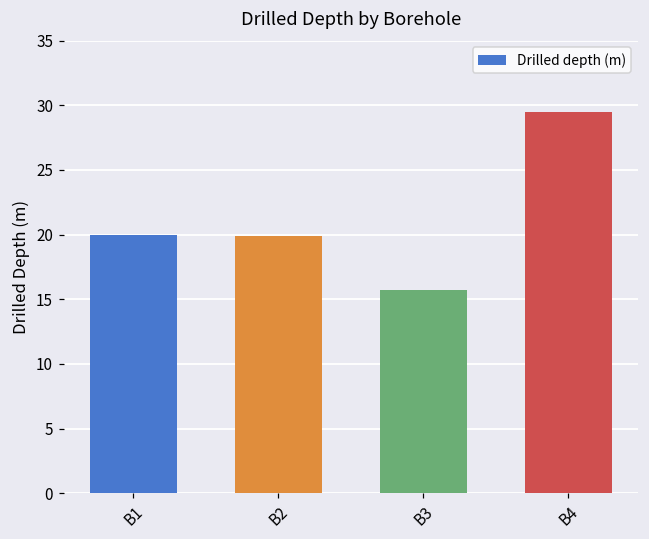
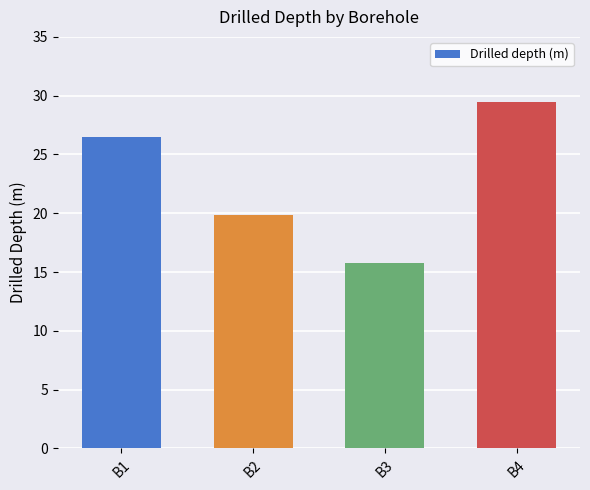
B1: 20.0 -> 26.5
